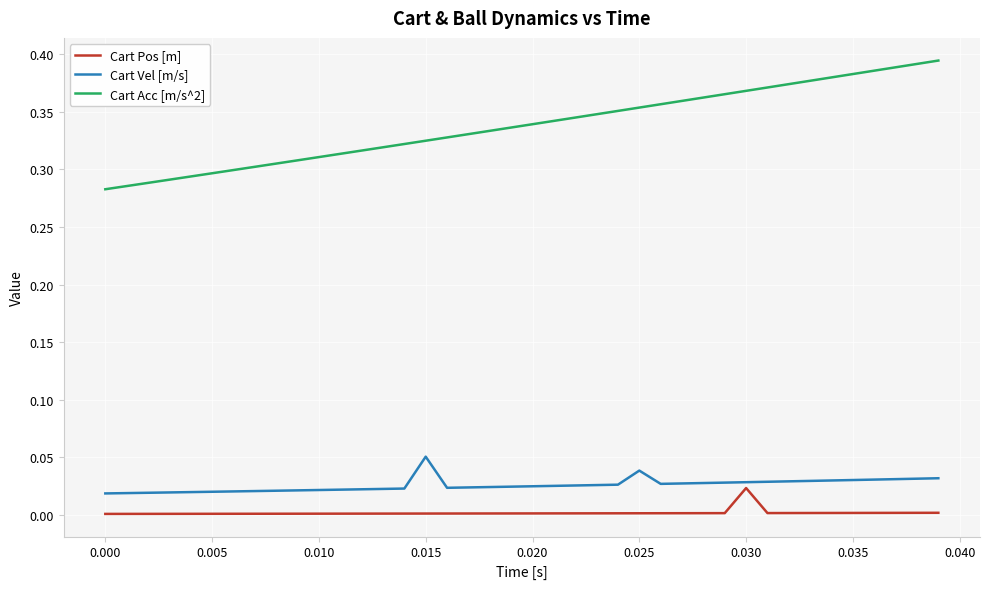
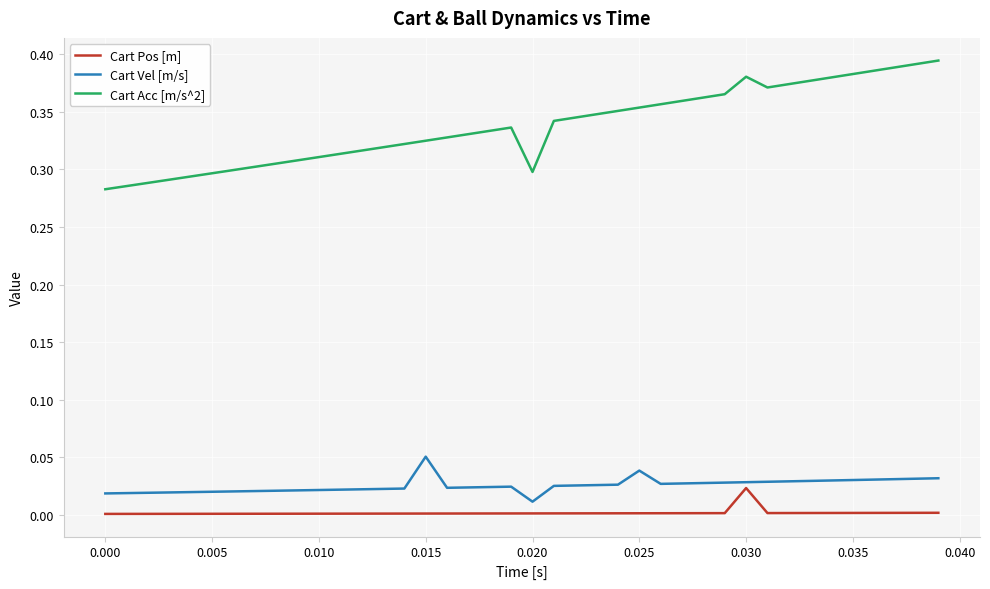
Cart Vel [m/s], 0.020: 0.025 -> 0.012
Cart Acc [m/s^2], 0.020: 0.339 -> 0.298
Cart Acc [m/s^2], 0.030: 0.368 -> 0.380
